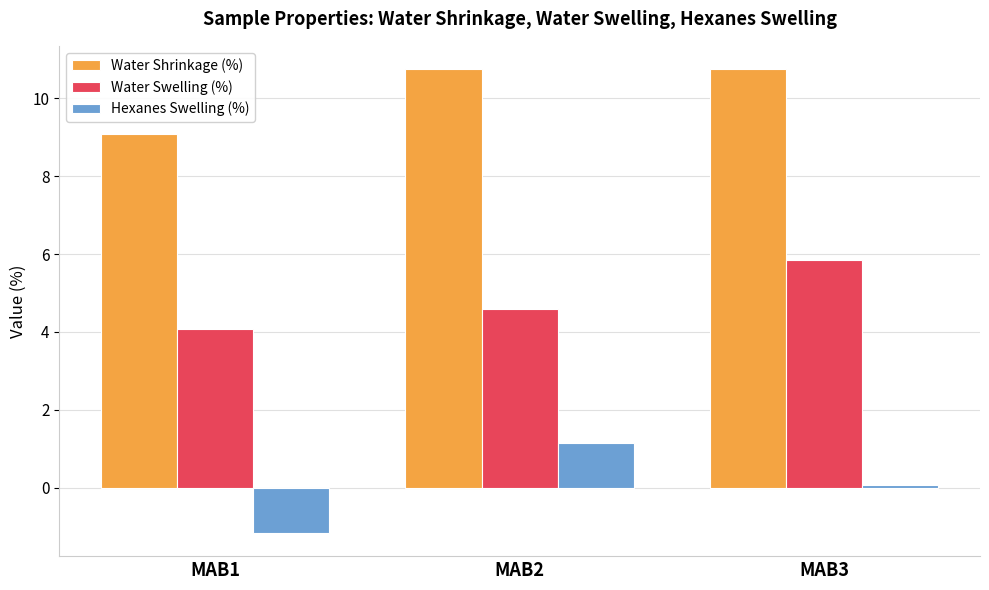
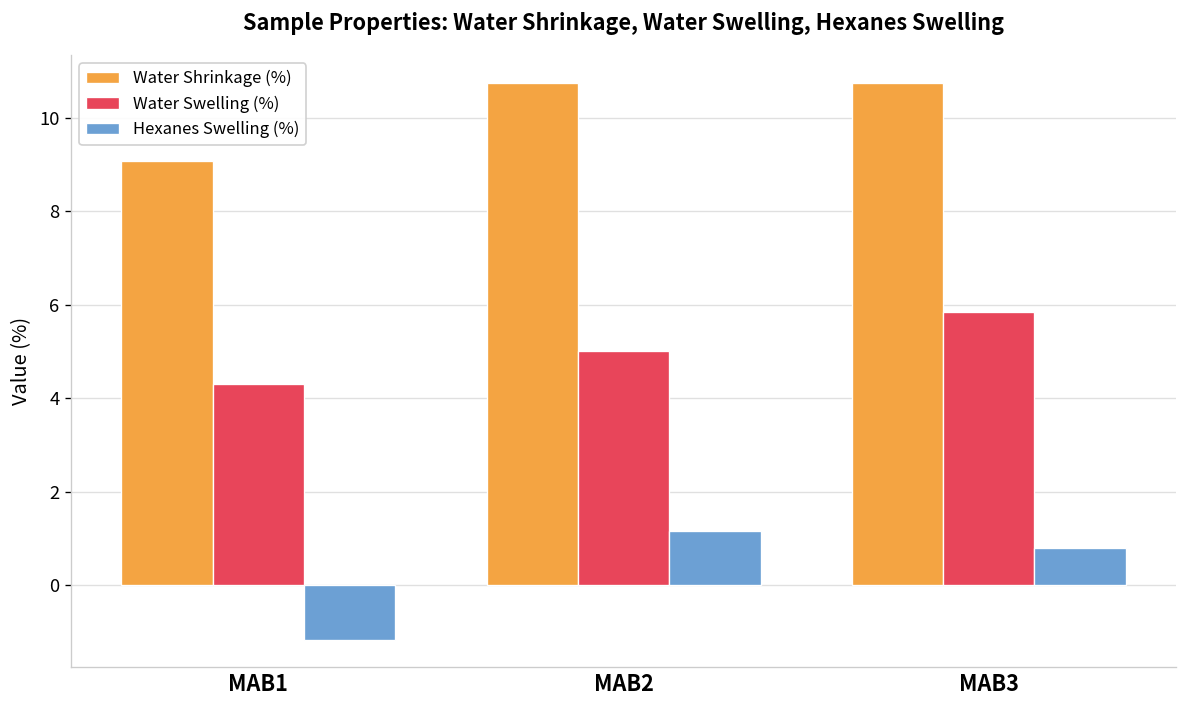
Water Swelling (%), MAB1: 4.1 -> 4.3
Water Swelling (%), MAB2: 4.6 -> 5.0
Hexanes Swelling (%), MAB3: 0.1 -> 0.8
